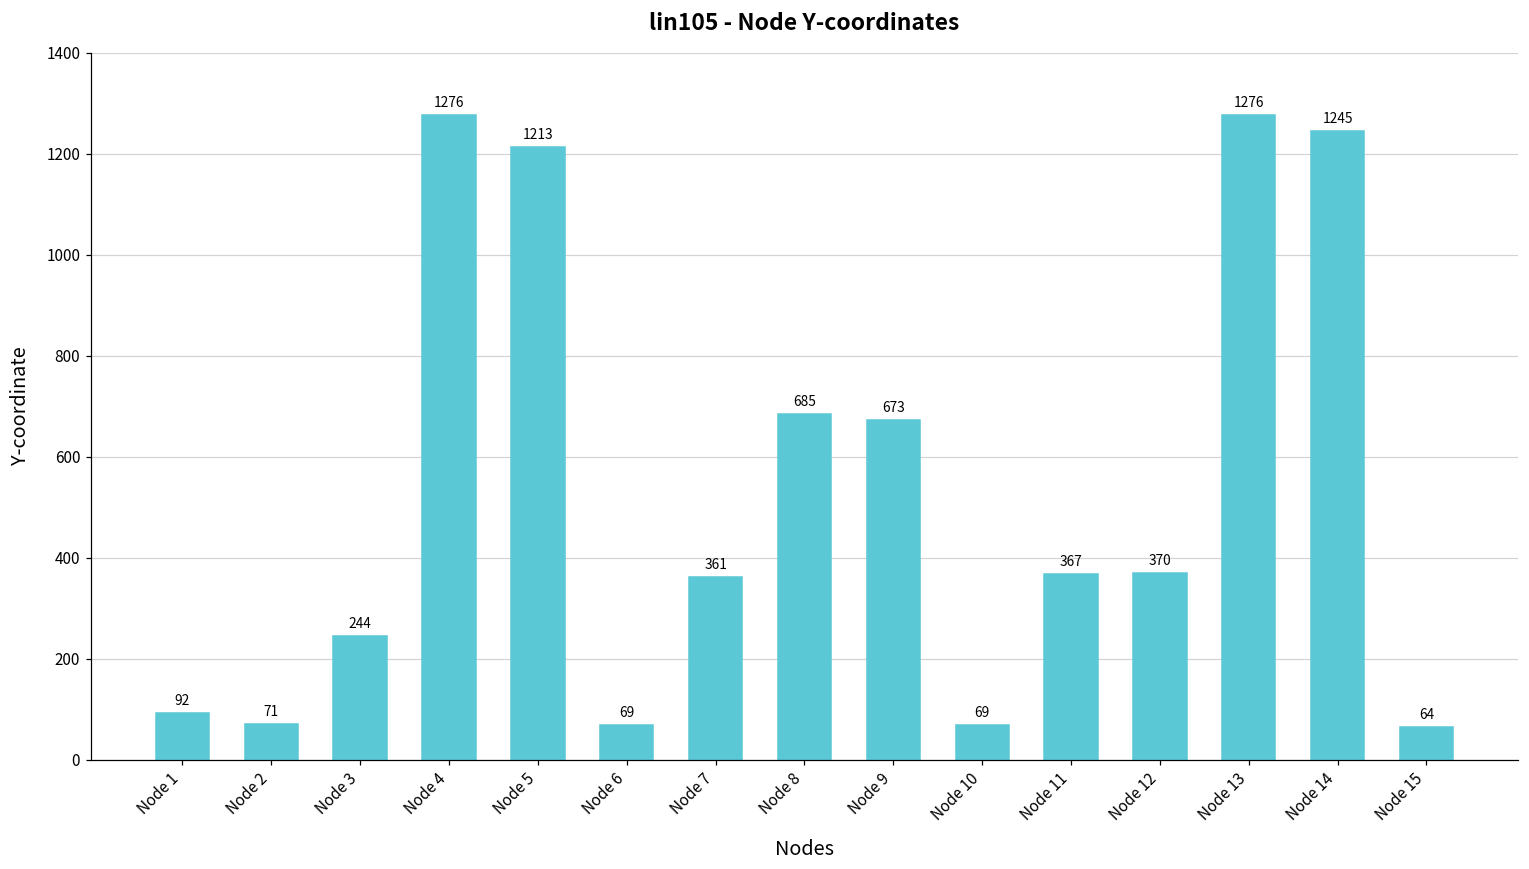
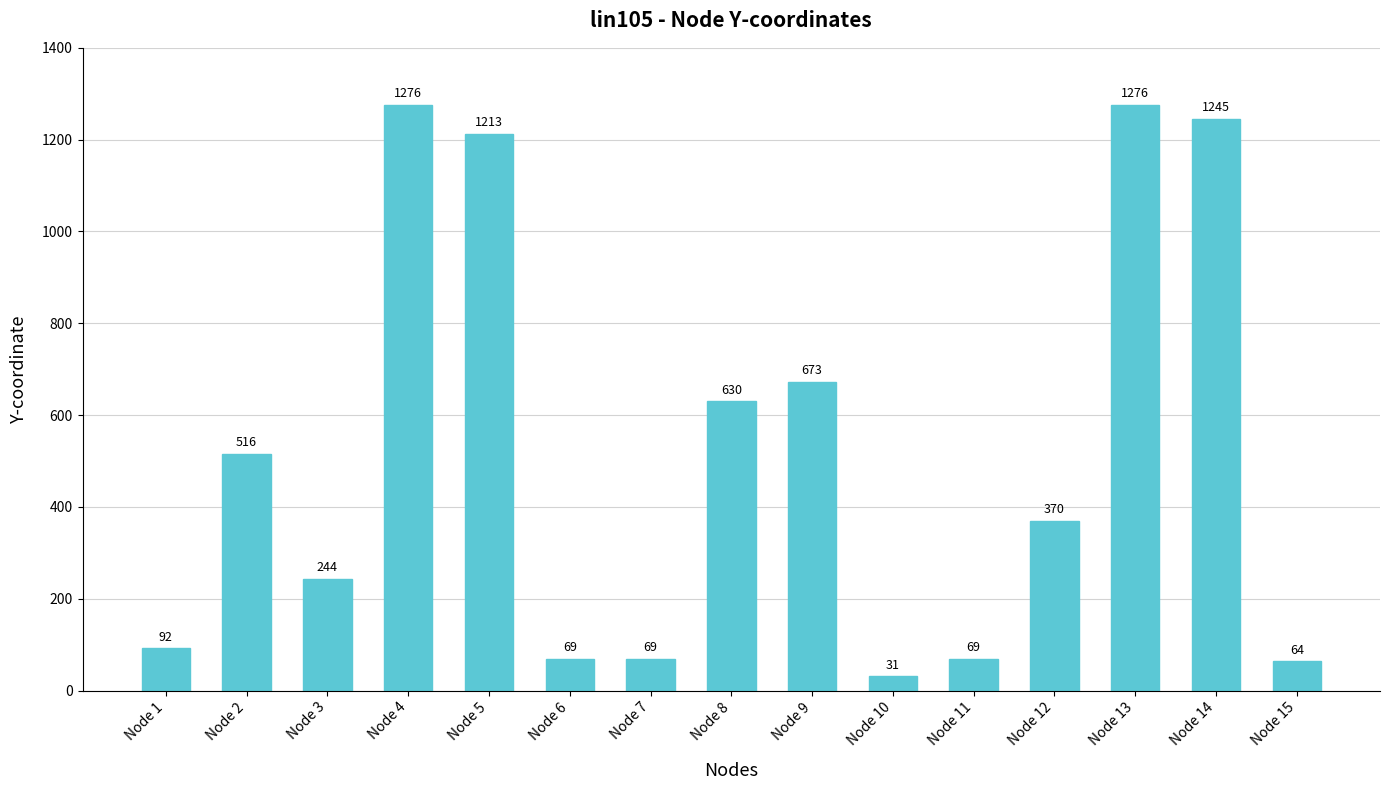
Node 2: 71 -> 516
Node 7: 361 -> 69
Node 8: 685 -> 630
Node 10: 69 -> 31
Node 11: 367 -> 69
